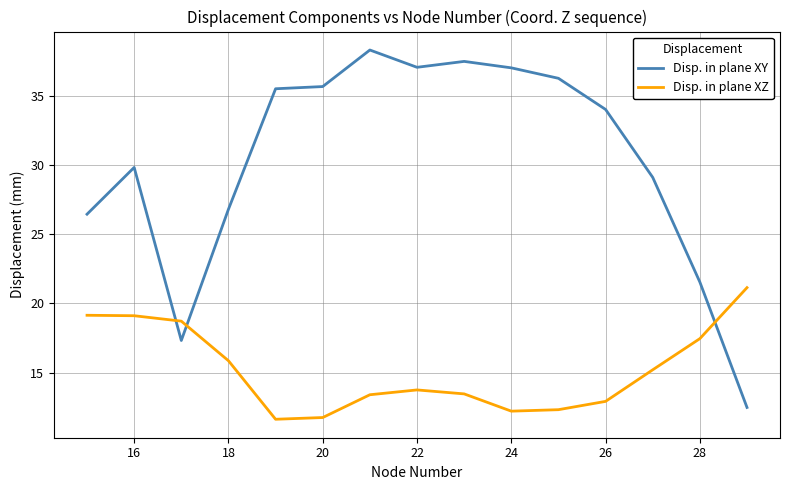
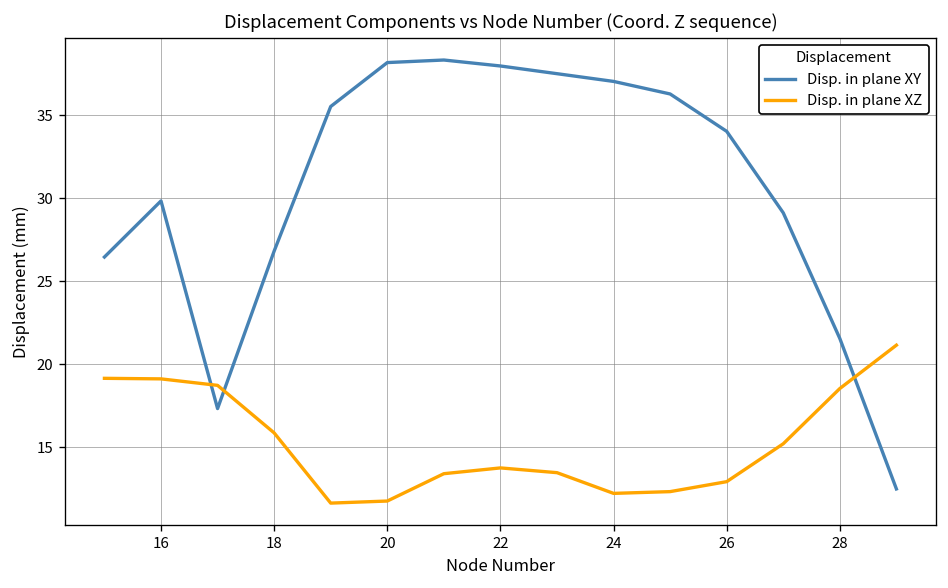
Disp. in plane XY, 20: 35.7 -> 38.2
Disp. in plane XY, 22: 37.1 -> 38.0
Disp. in plane XZ, 28: 17.5 -> 18.5
